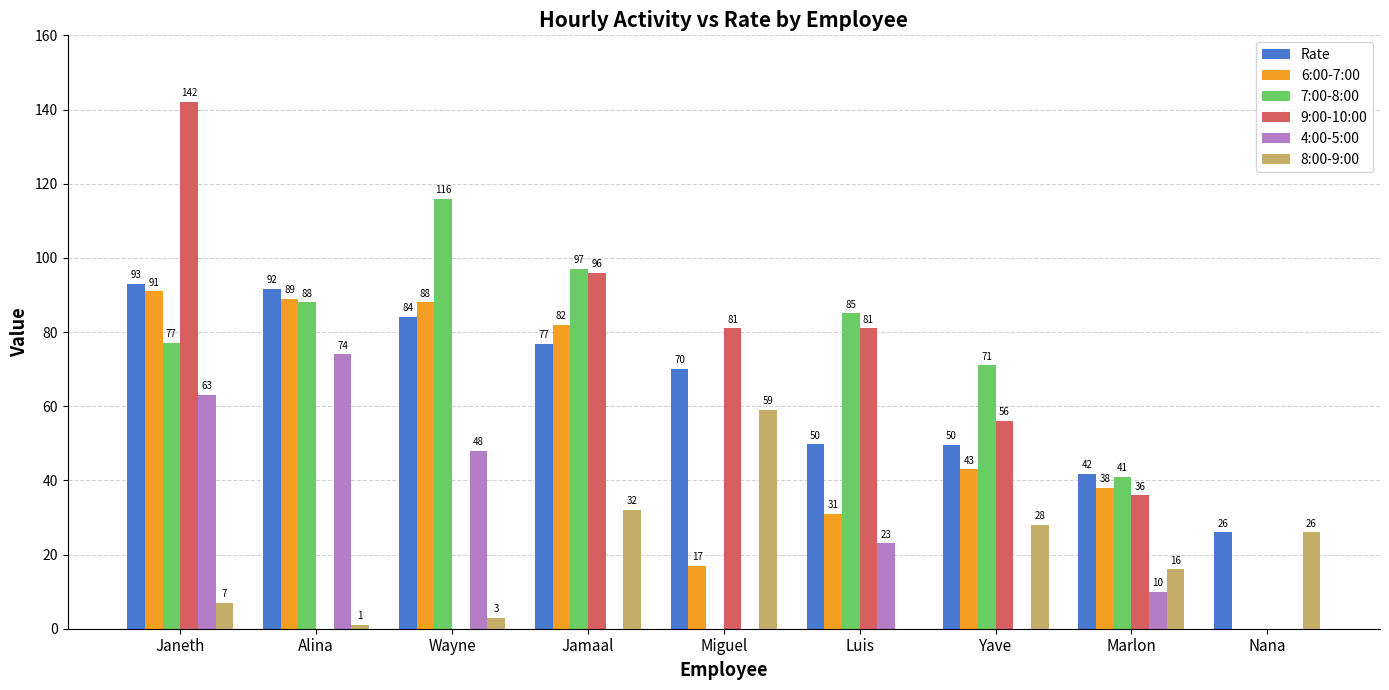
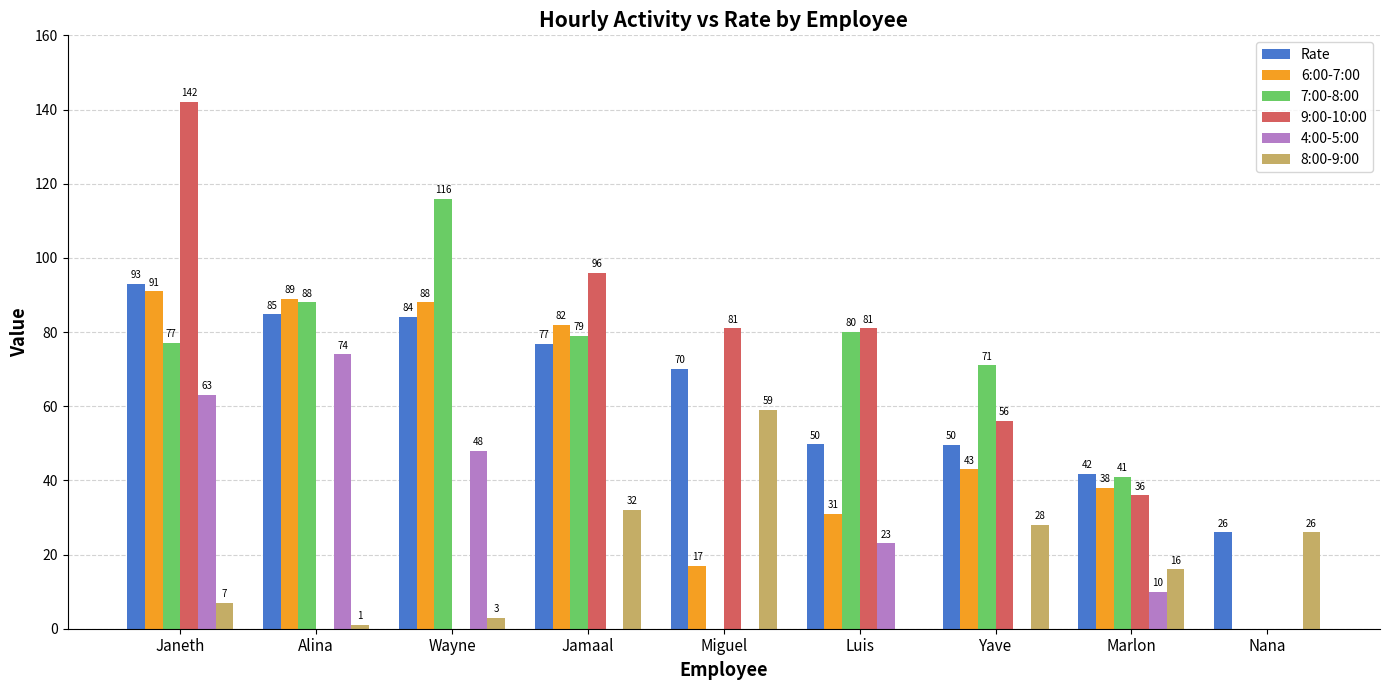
Rate, Alina: 92 -> 85
7:00-8:00, Jamaal: 97 -> 79
7:00-8:00, Luis: 85 -> 80
